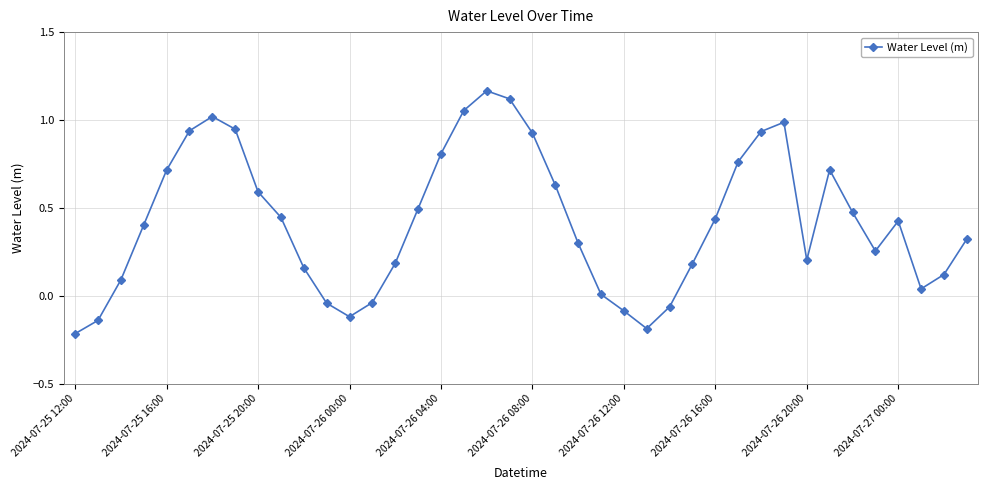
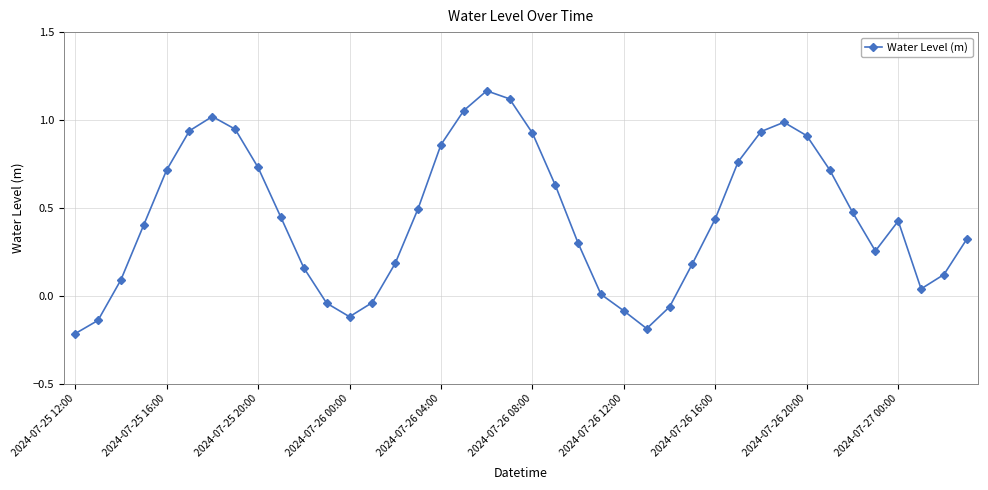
2024-07-25 20:00: 0.59 -> 0.73
2024-07-26 04:00: 0.81 -> 0.86
2024-07-26 20:00: 0.20 -> 0.91
